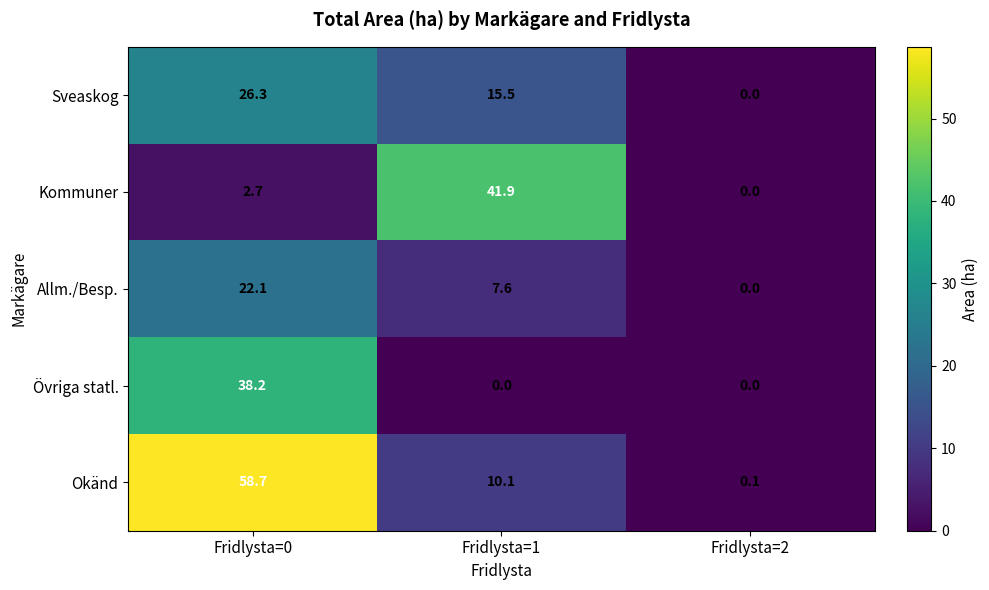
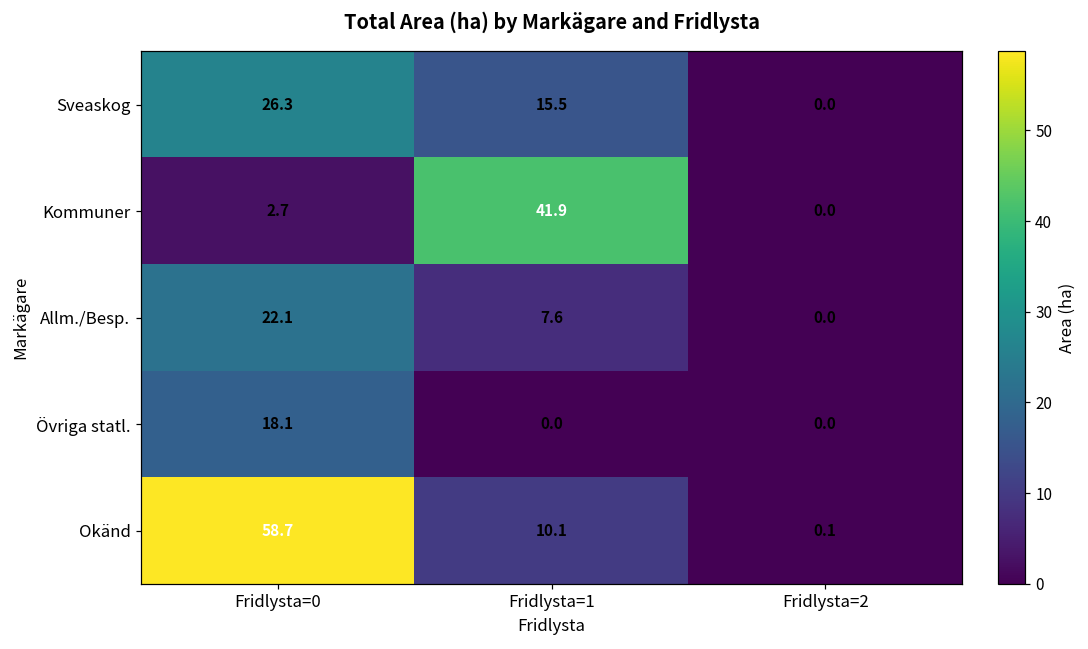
Övriga statl., Fridlysta=0: 38.2 -> 18.1
